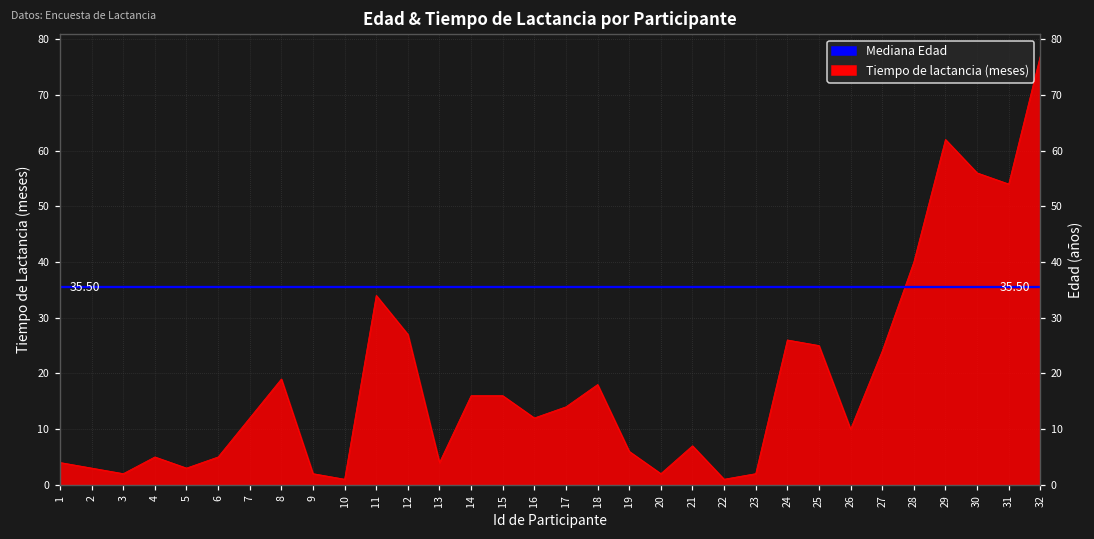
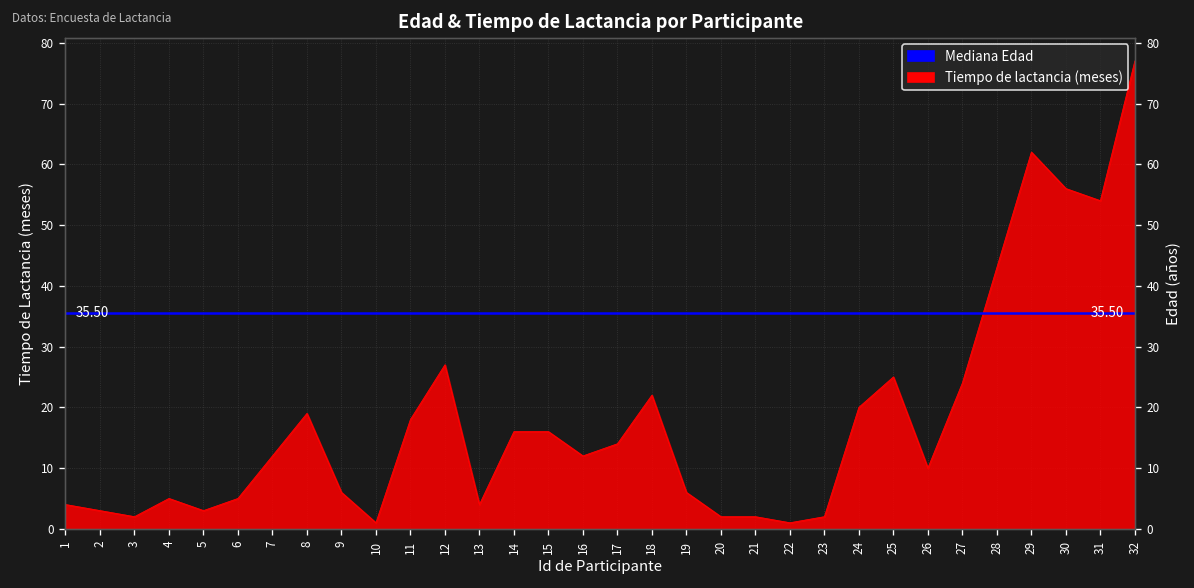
9: 2 -> 6
11: 34 -> 18
18: 18 -> 22
21: 7 -> 2
24: 26 -> 20
28: 40 -> 43
